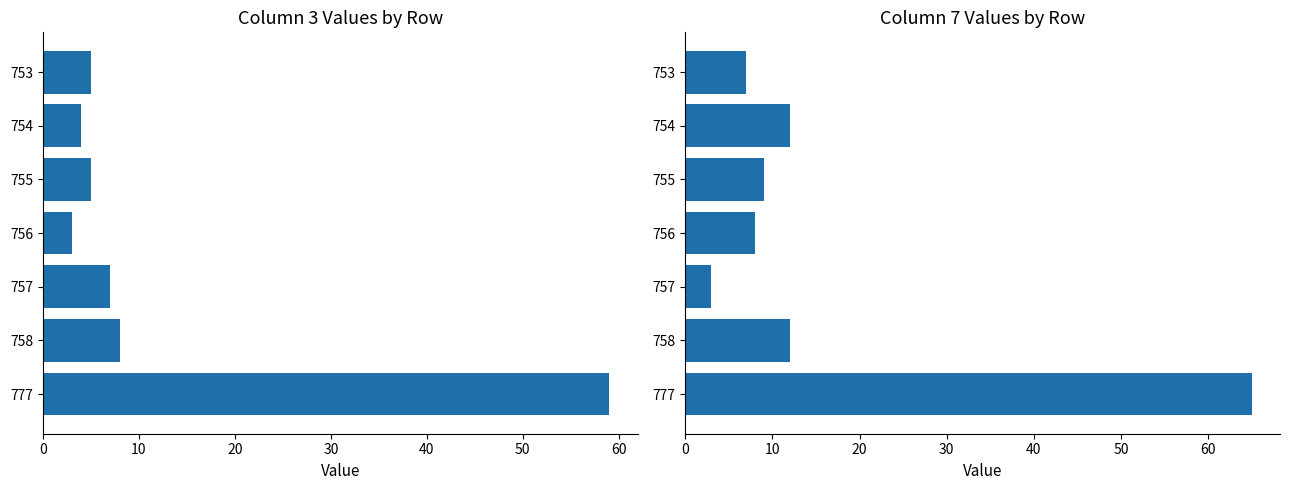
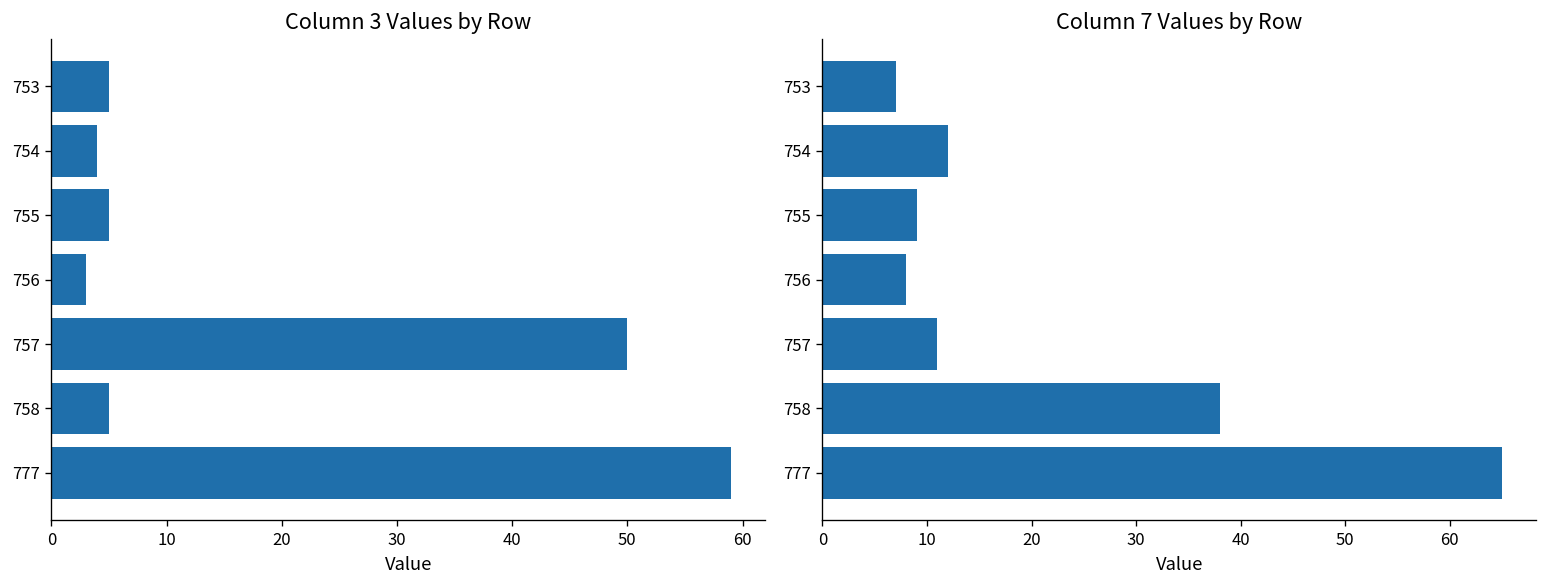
Column 3 Values by Row, 757: 7 -> 50
Column 3 Values by Row, 758: 8 -> 5
Column 7 Values by Row, 757: 3 -> 11
Column 7 Values by Row, 758: 12 -> 38
